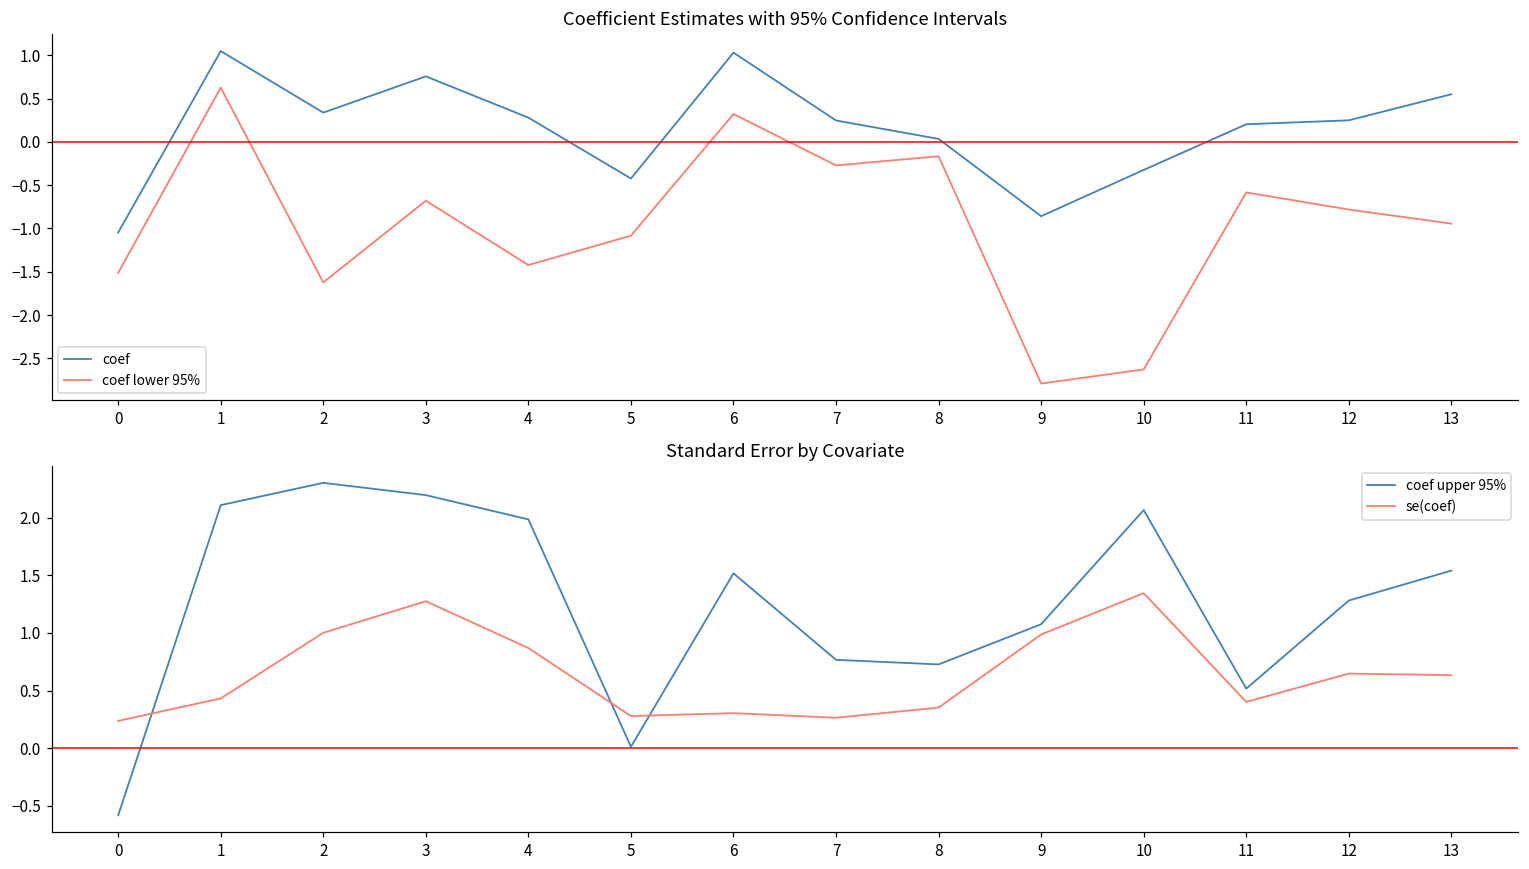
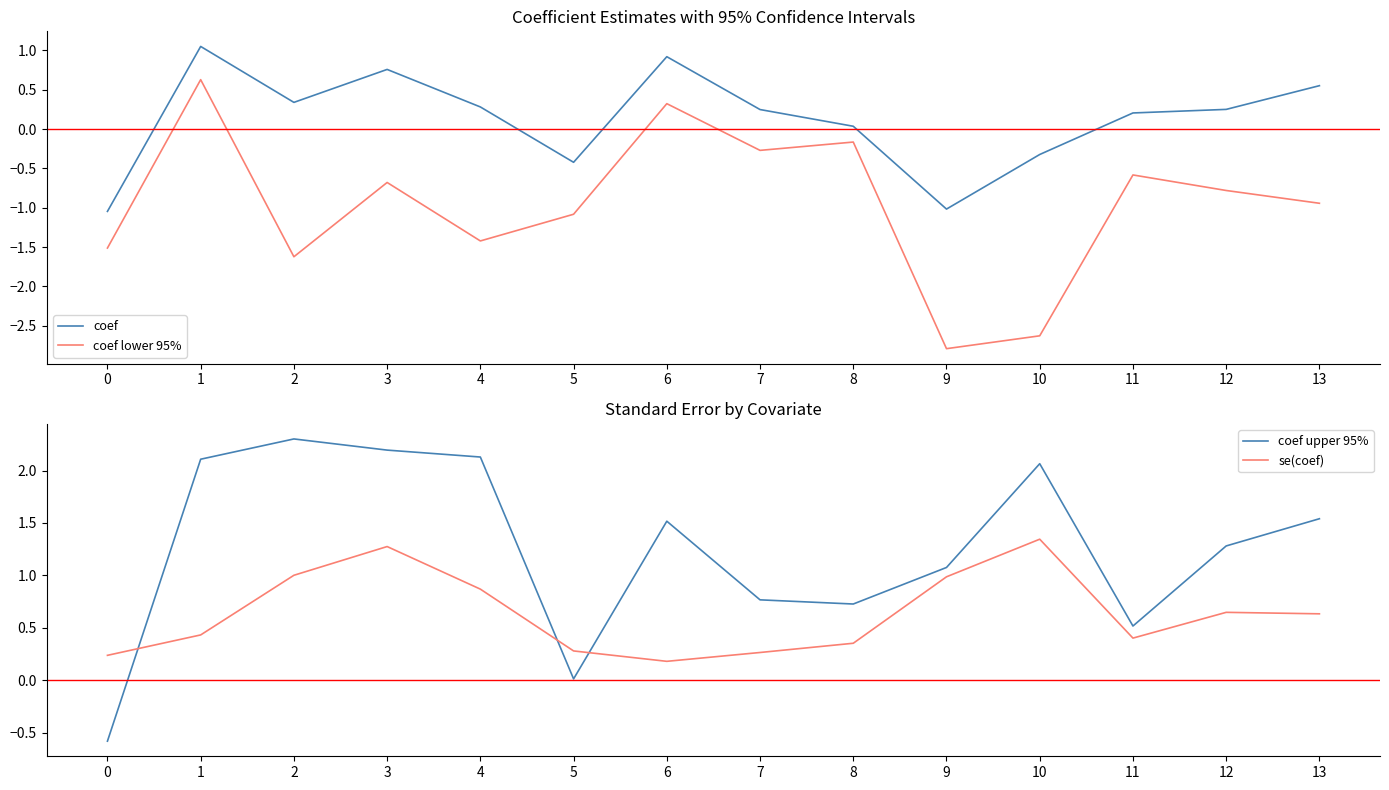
Coefficient Estimates with 95% Confidence Intervals, coef, 6: 1.0 -> 0.9
Coefficient Estimates with 95% Confidence Intervals, coef, 9: -0.9 -> -1.0
Standard Error by Covariate, coef upper 95%, 4: 1.98 -> 2.13
Standard Error by Covariate, se(coef), 6: 0.30 -> 0.18
